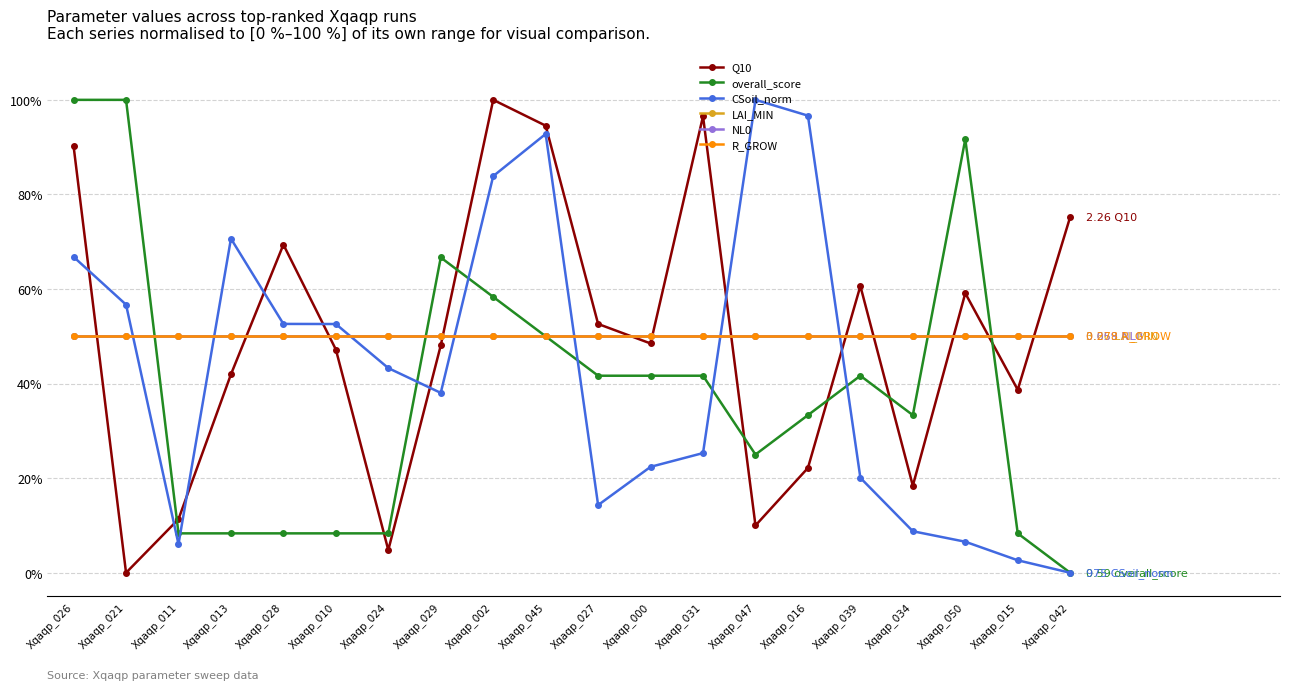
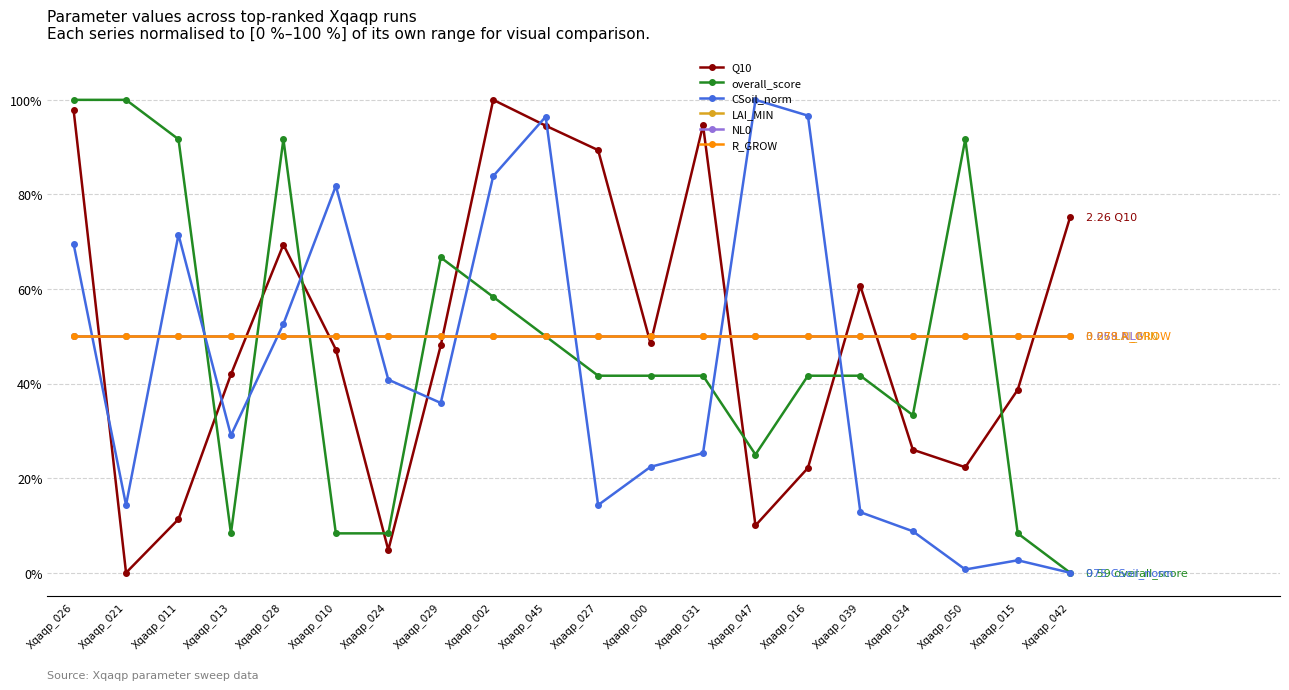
Q10, Xqaqp_026: 90% -> 98%
CSoil_norm, Xqaqp_026: 67% -> 70%
CSoil_norm, Xqaqp_021: 57% -> 14%
overall_score, Xqaqp_011: 8% -> 92%
CSoil_norm, Xqaqp_011: 6% -> 72%
CSoil_norm, Xqaqp_013: 71% -> 29%
overall_score, Xqaqp_028: 8% -> 92%
CSoil_norm, Xqaqp_010: 53% -> 82%
CSoil_norm, Xqaqp_024: 43% -> 41%
CSoil_norm, Xqaqp_029: 38% -> 36%
CSoil_norm, Xqaqp_045: 93% -> 96%
Q10, Xqaqp_027: 53% -> 89%
Q10, Xqaqp_031: 97% -> 95%
overall_score, Xqaqp_016: 33% -> 42%
CSoil_norm, Xqaqp_039: 20% -> 13%
Q10, Xqaqp_034: 18% -> 26%
Q10, Xqaqp_050: 59% -> 22%
CSoil_norm, Xqaqp_050: 7% -> 1%
